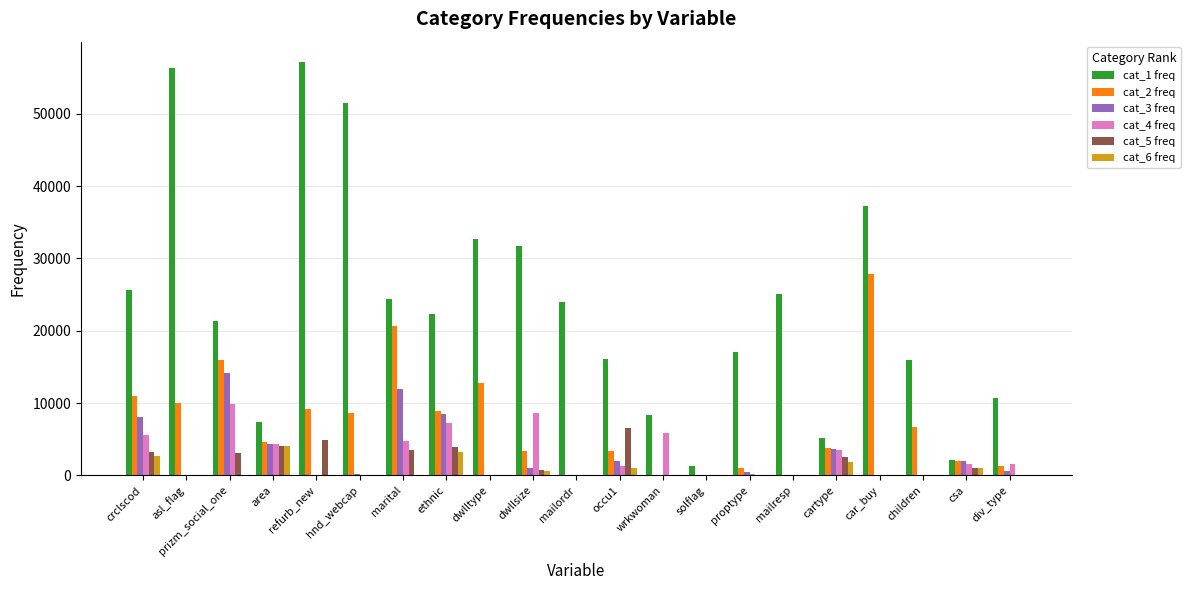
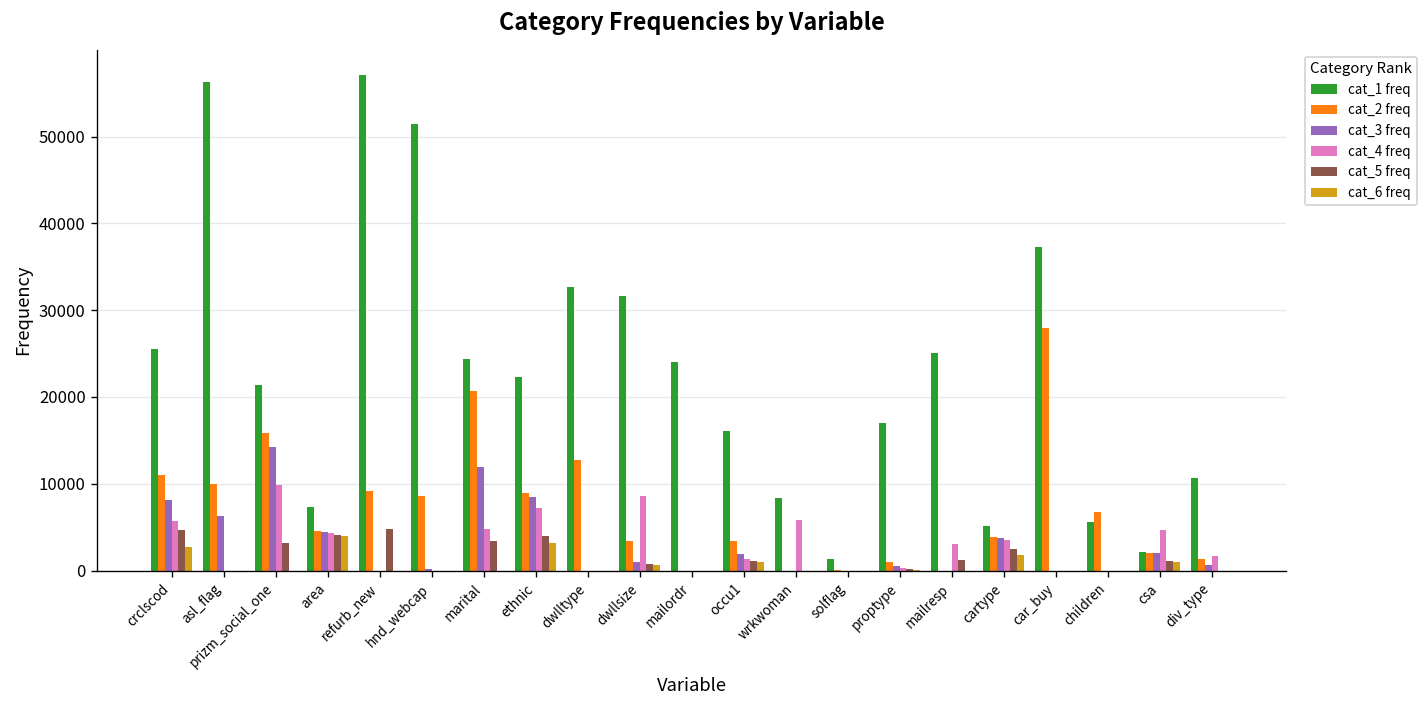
cat_5 freq, crclscod: 3000 -> 5000
cat_3 freq, asl_flag: 0 -> 6000
cat_5 freq, occu1: 6000 -> 1000
cat_4 freq, mailresp: 0 -> 3000
cat_5 freq, mailresp: 0 -> 1000
cat_1 freq, children: 16000 -> 6000
cat_4 freq, csa: 2000 -> 5000
